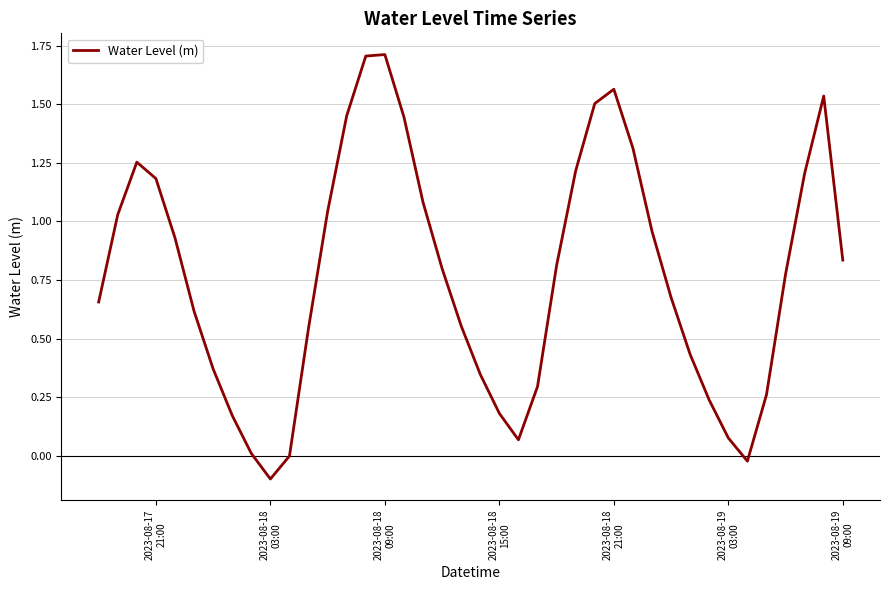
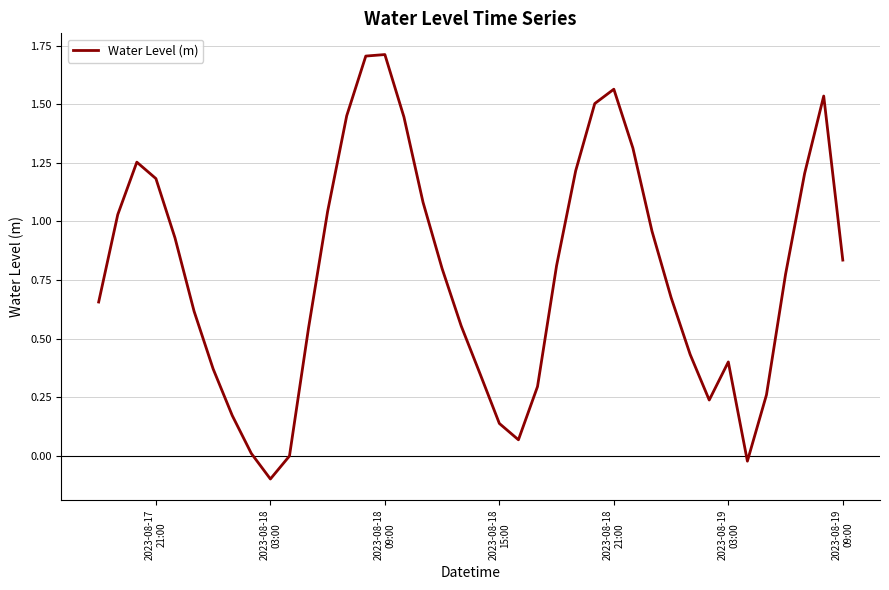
2023-08-18 15:00: 0.18 -> 0.14
2023-08-19 03:00: 0.08 -> 0.40
